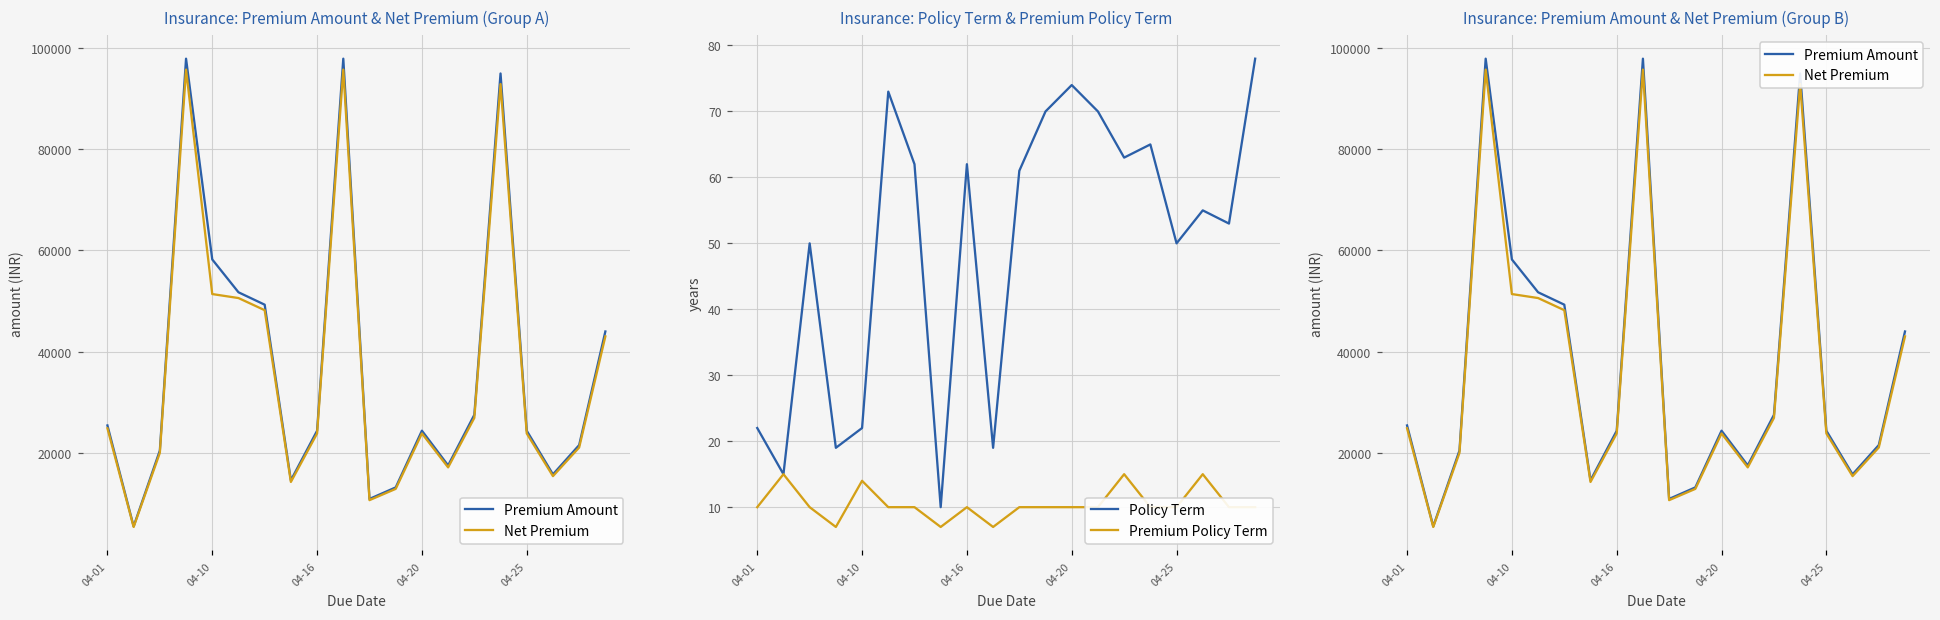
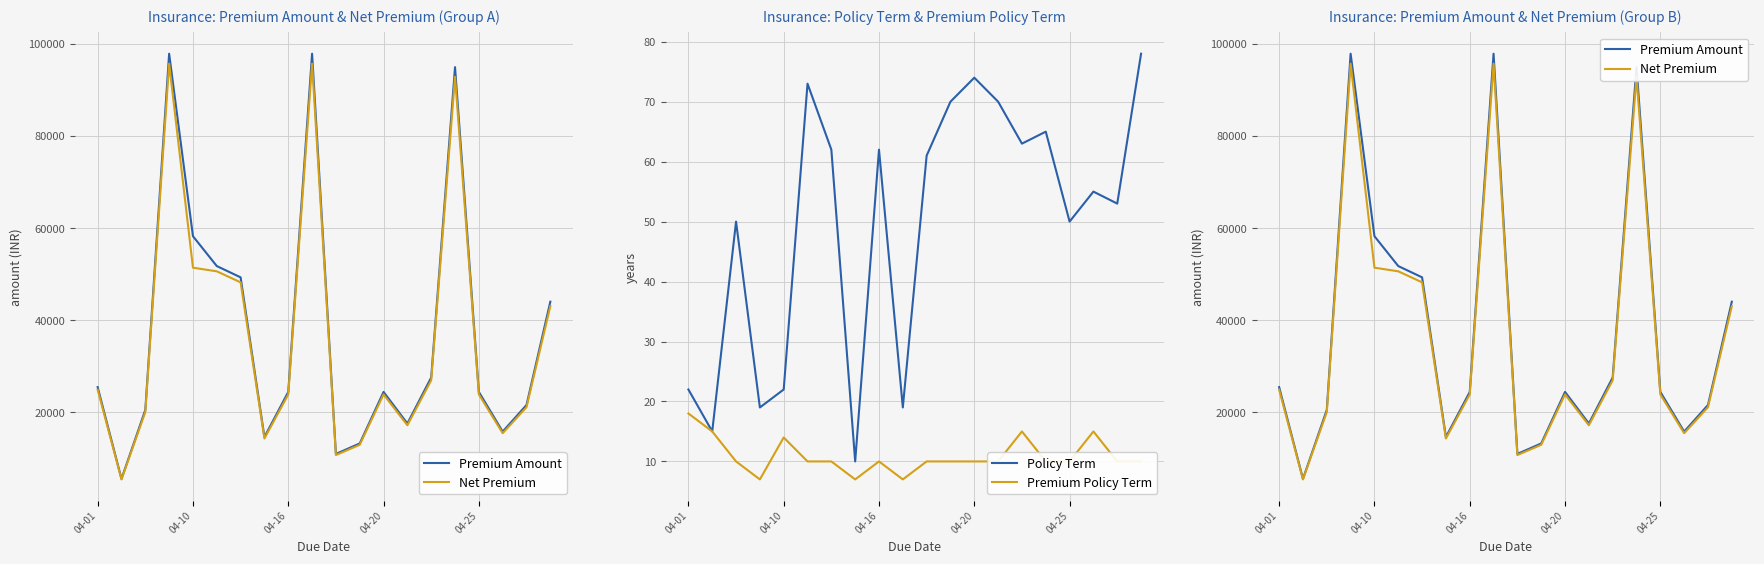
Insurance: Policy Term & Premium Policy Term, Premium Policy Term, 04-01: 10 -> 18
